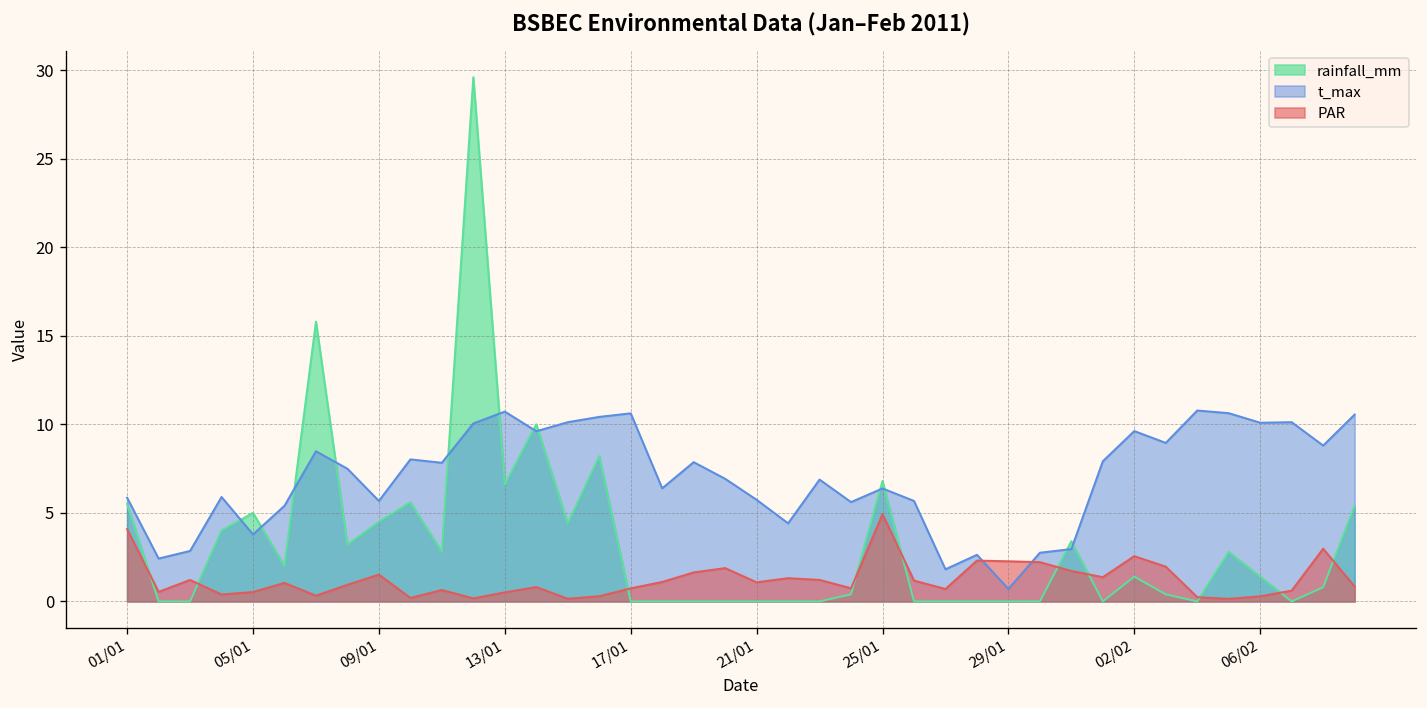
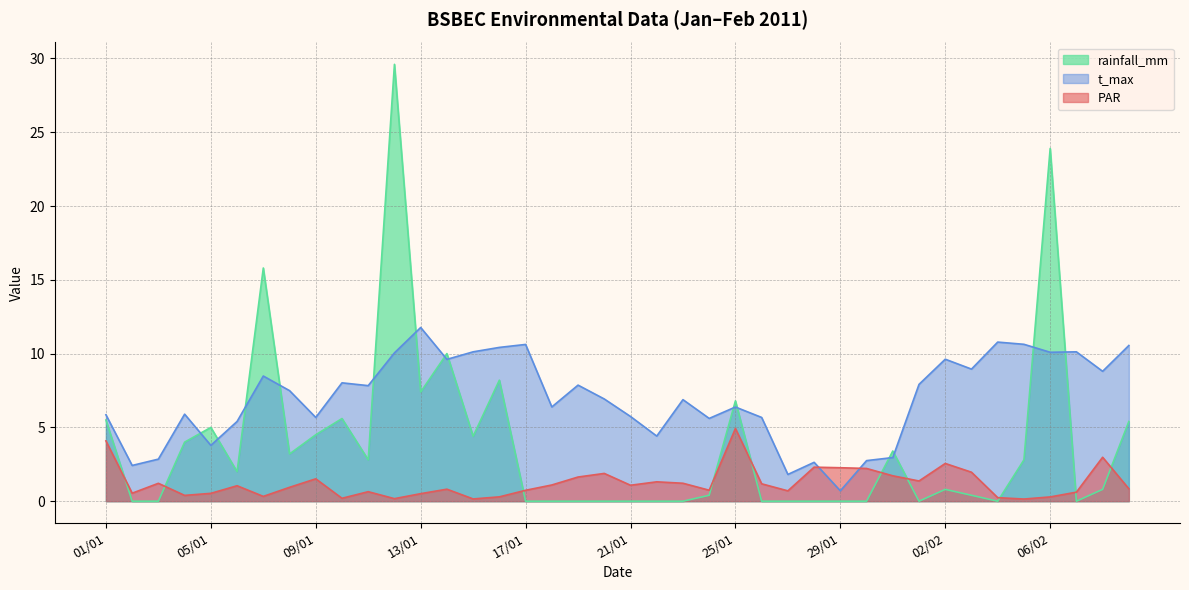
rainfall_mm, 13/01: 6.6 -> 7.4
t_max, 13/01: 10.7 -> 11.8
rainfall_mm, 02/02: 1.4 -> 0.8
rainfall_mm, 06/02: 1.4 -> 23.9
